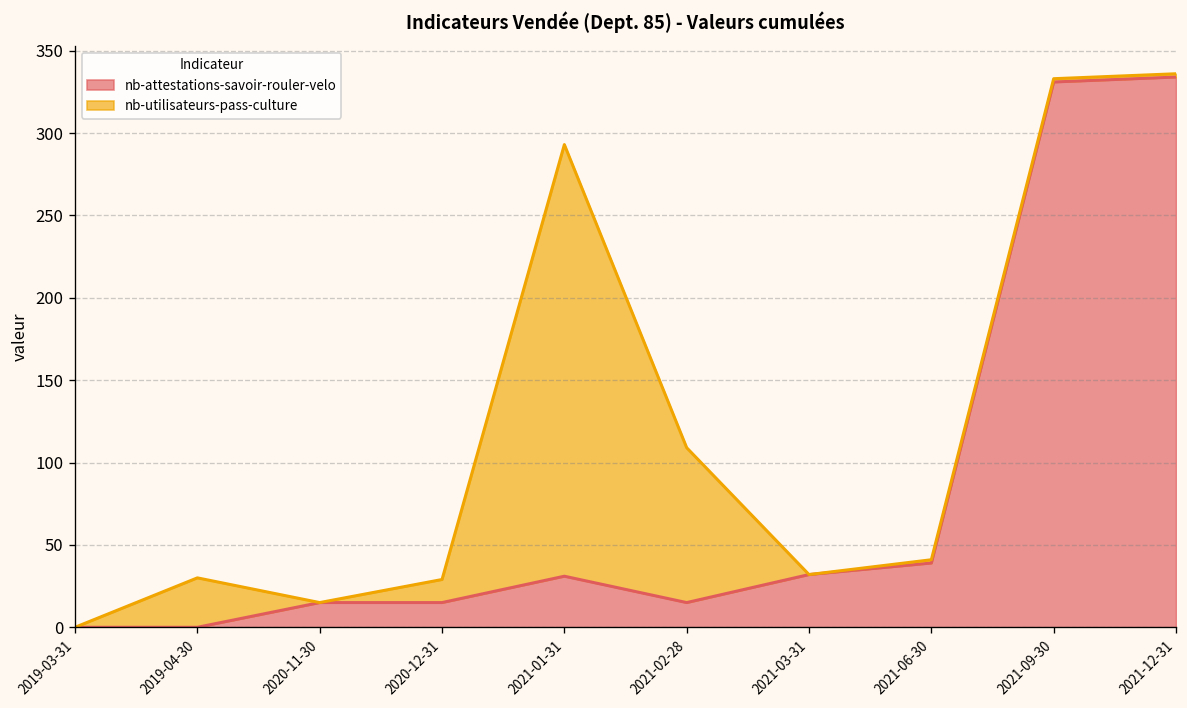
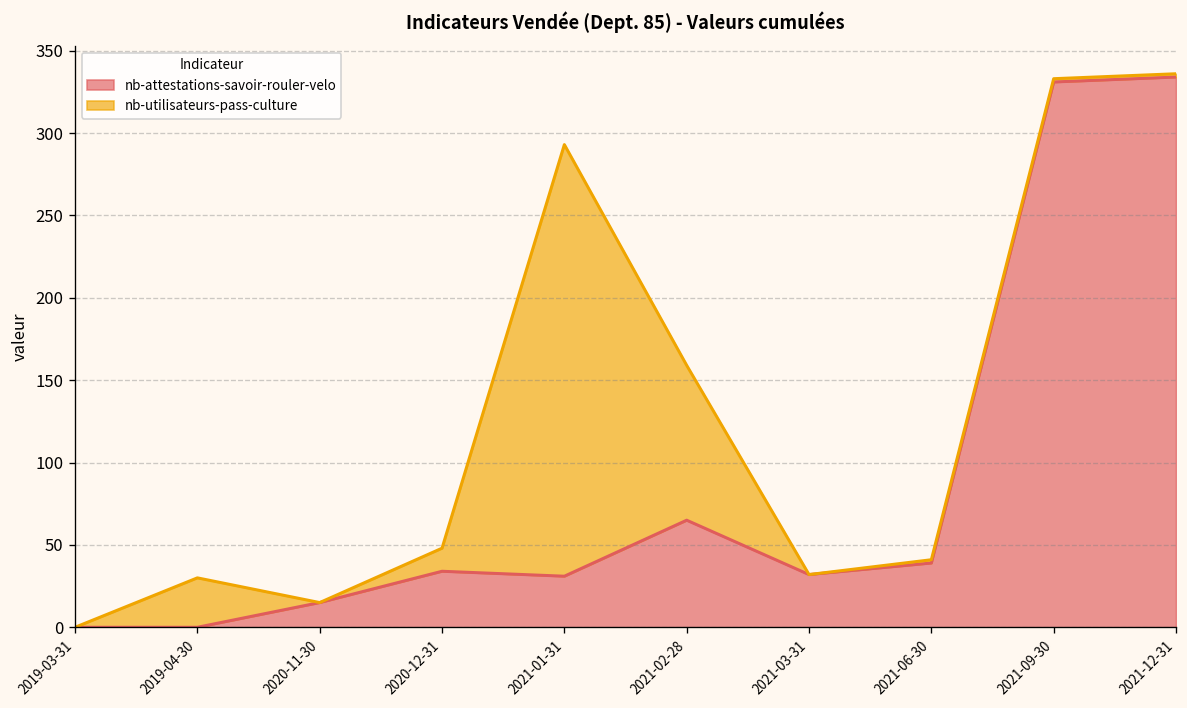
nb-attestations-savoir-rouler-velo, 2020-12-31: 15 -> 34
nb-attestations-savoir-rouler-velo, 2021-02-28: 15 -> 65
